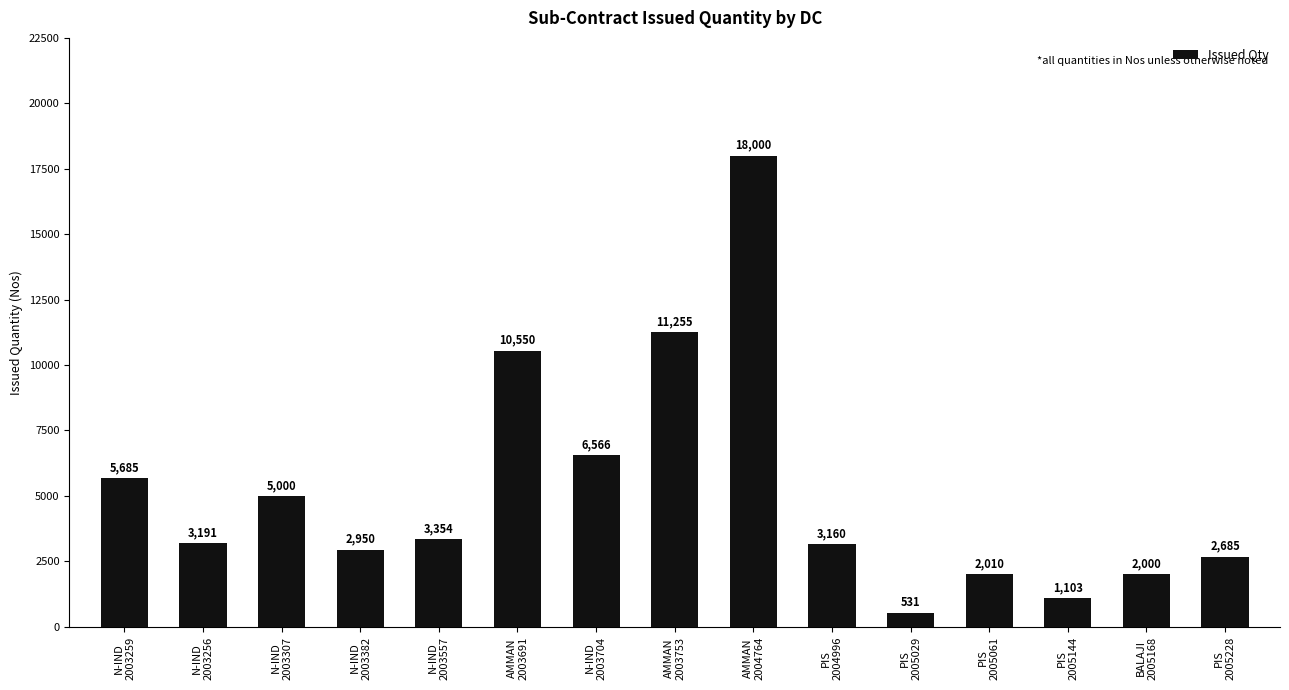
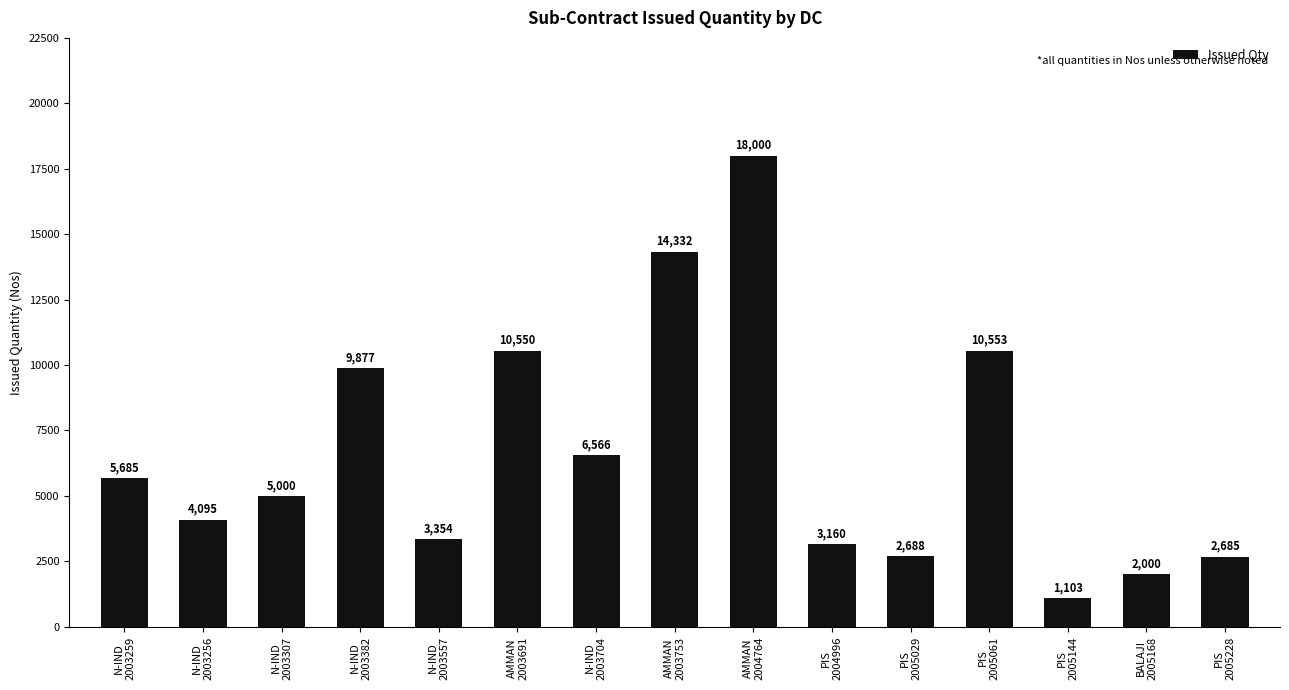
N-IND 2003256: 3,191 -> 4,095
N-IND 2003382: 2,950 -> 9,877
AMMAN 2003753: 11,255 -> 14,332
PIS 2005029: 531 -> 2,688
PIS 2005061: 2,010 -> 10,553
